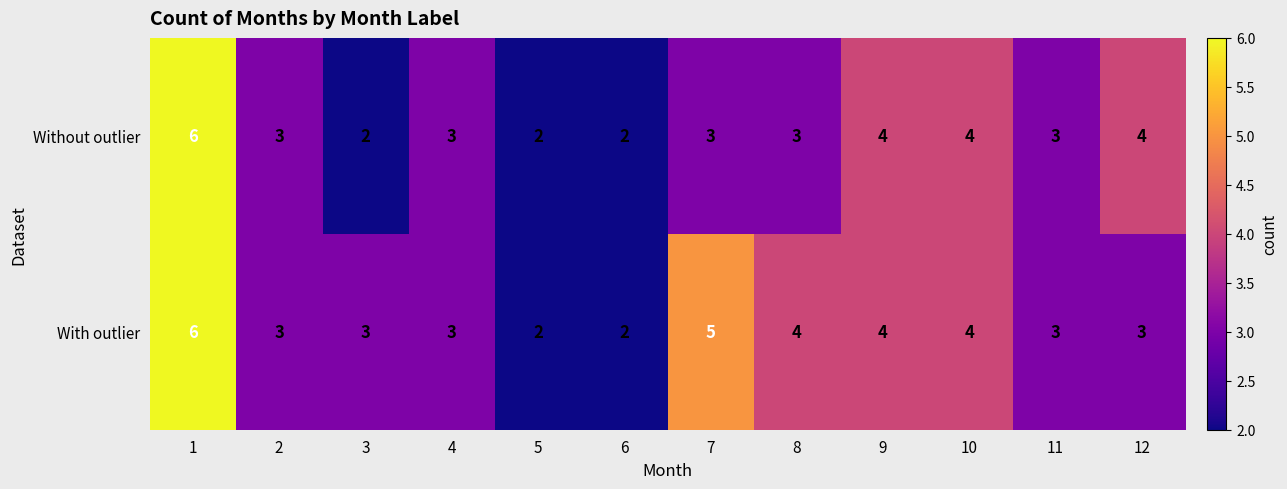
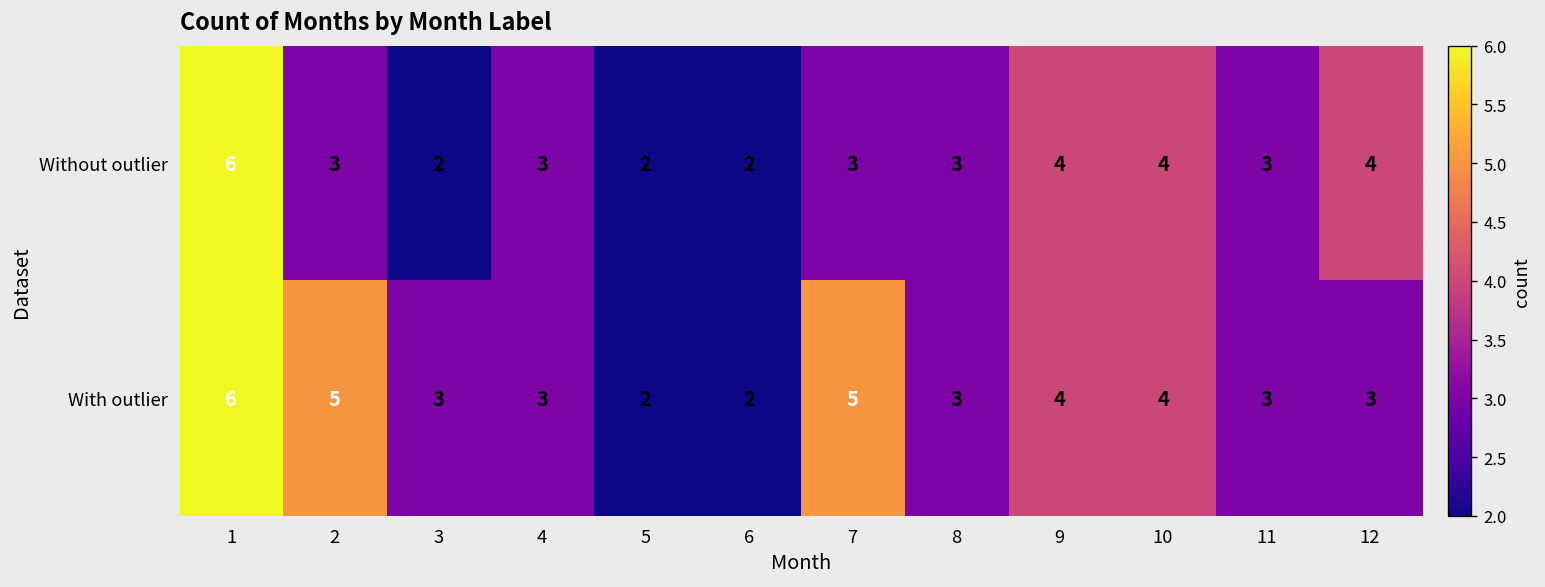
With outlier, 2: 3 -> 5
With outlier, 8: 4 -> 3
